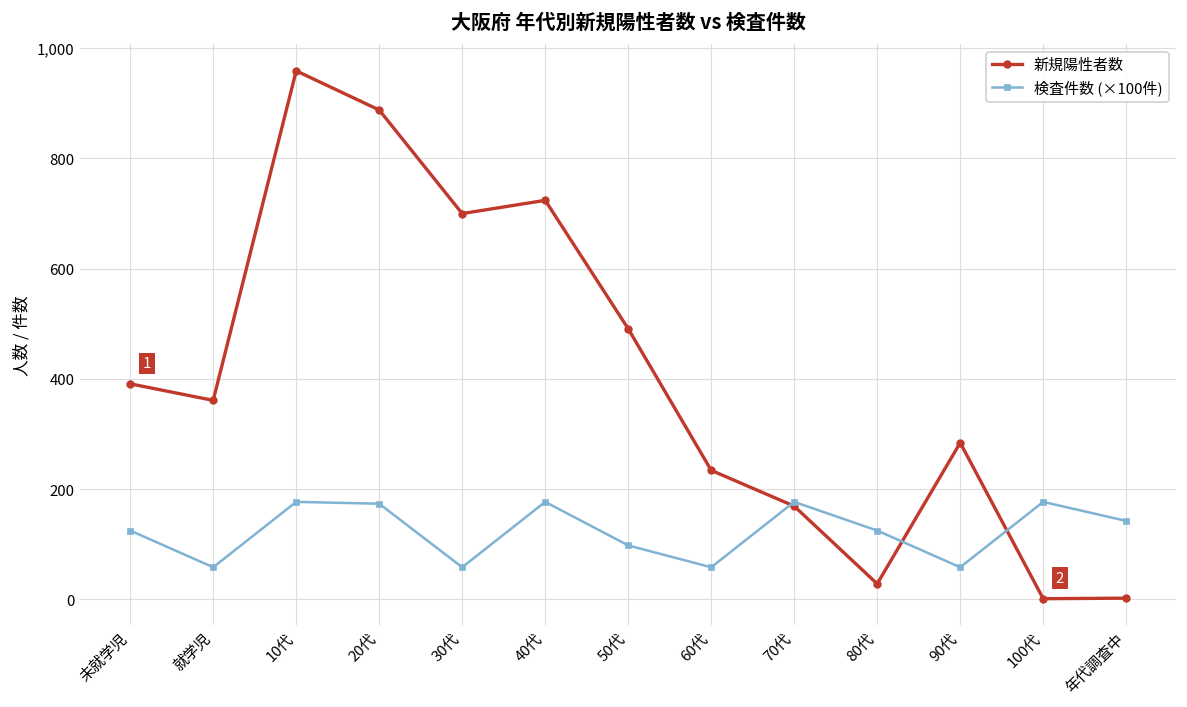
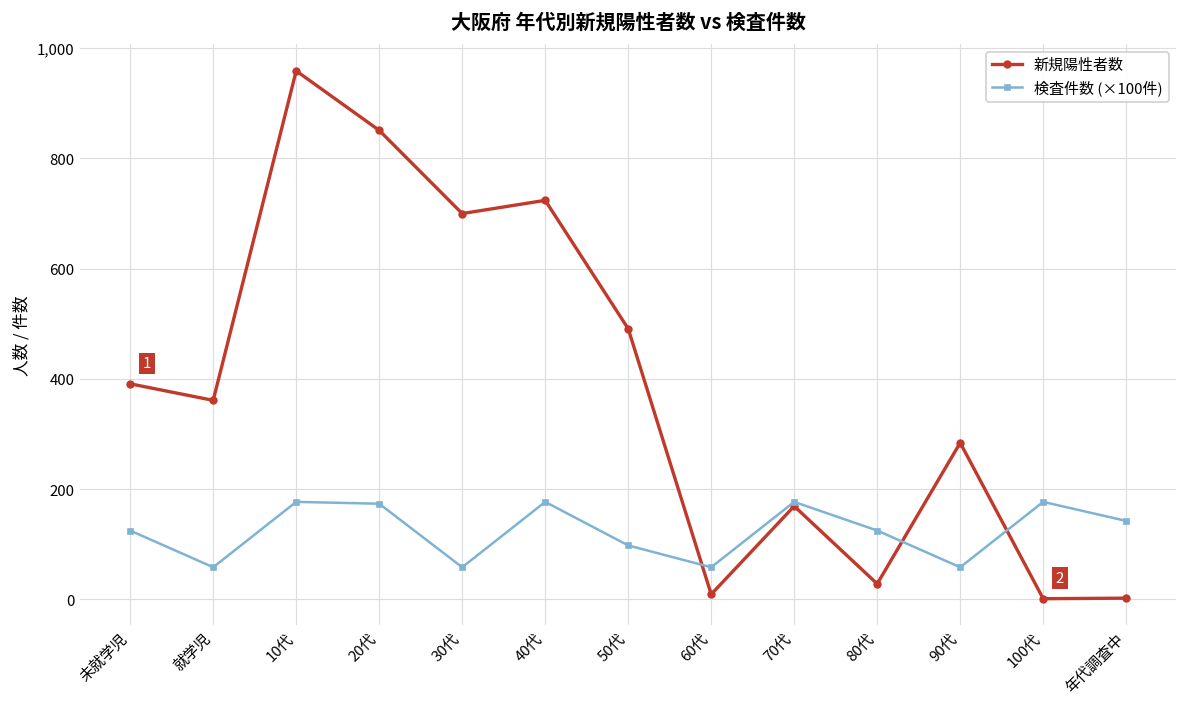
新規陽性者数, 20代: 890 -> 850
新規陽性者数, 60代: 230 -> 10
